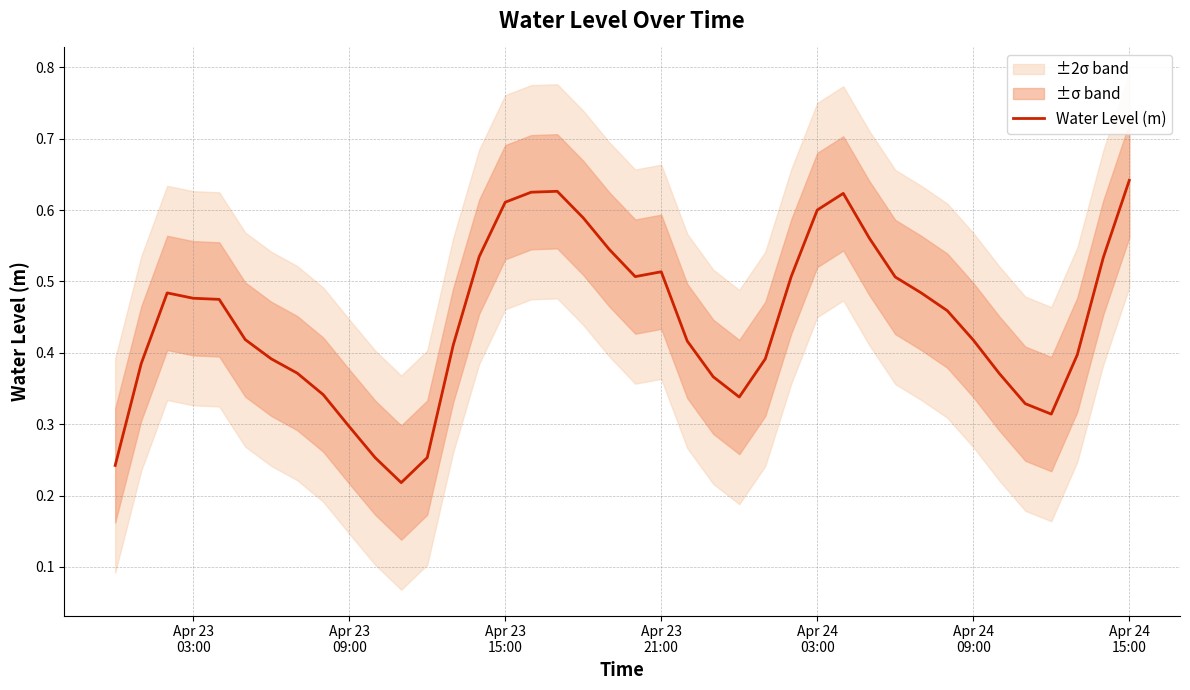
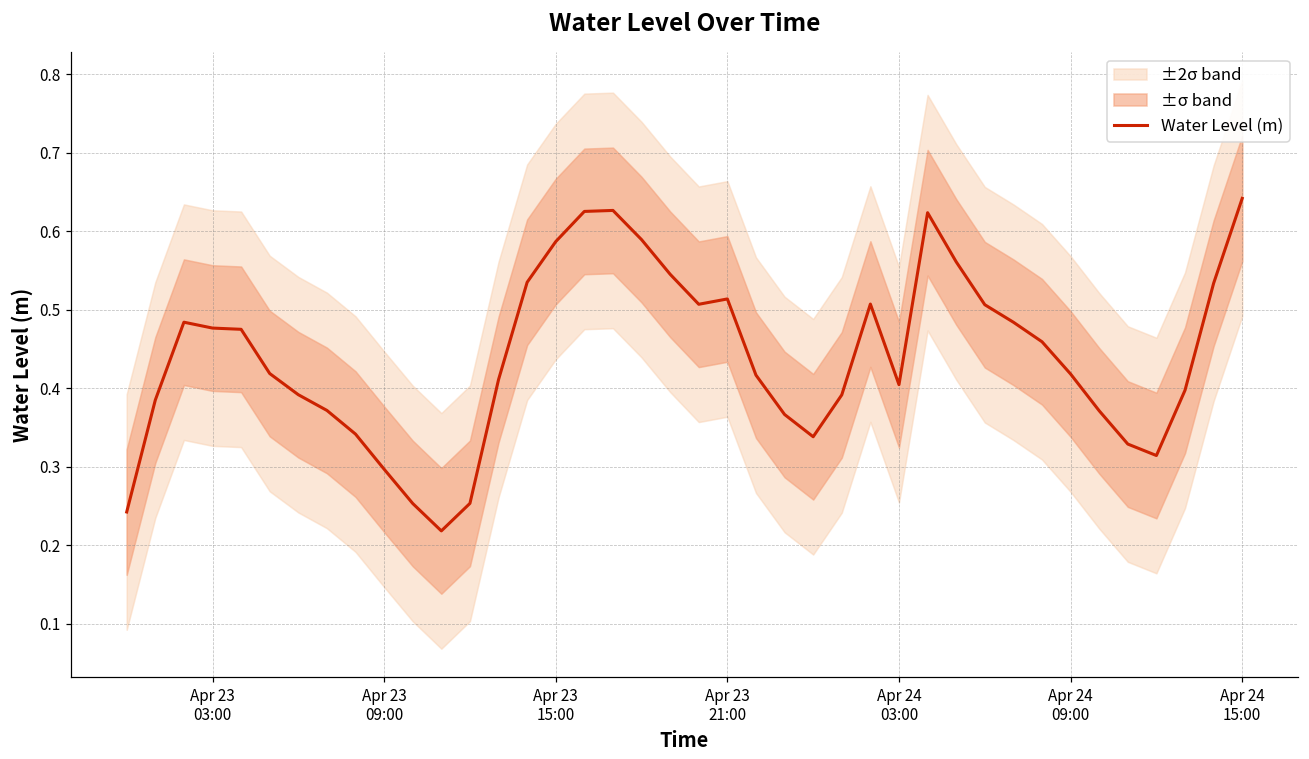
Water Level (m), Apr 23 15:00: 0.61 -> 0.59
Water Level (m), Apr 24 03:00: 0.60 -> 0.40
